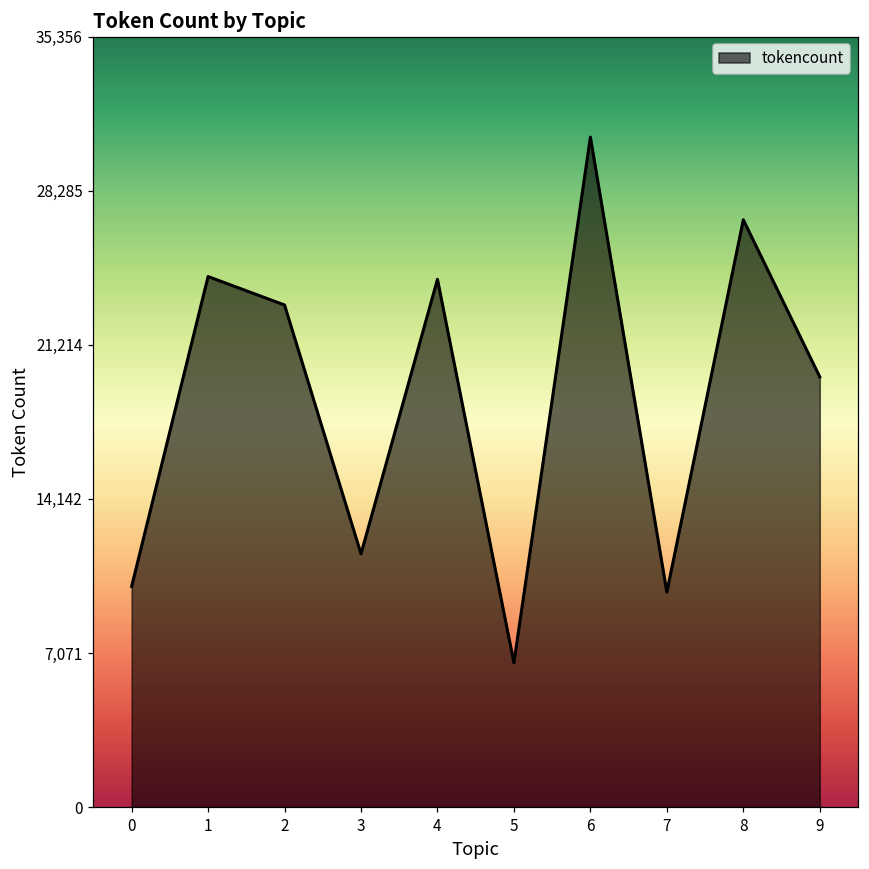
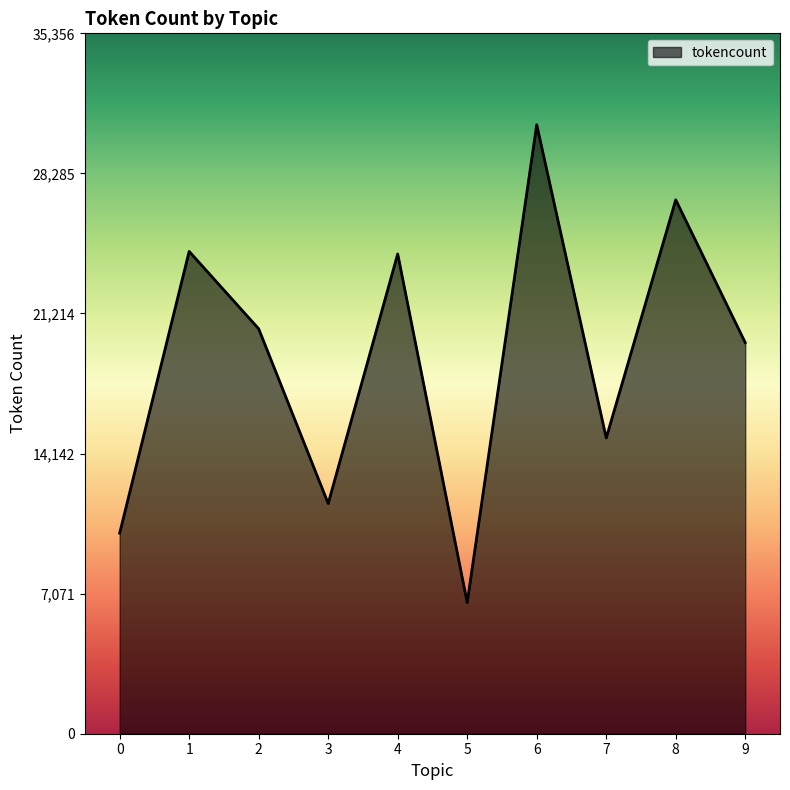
2: 23,000 -> 20,400
7: 9,900 -> 14,900
